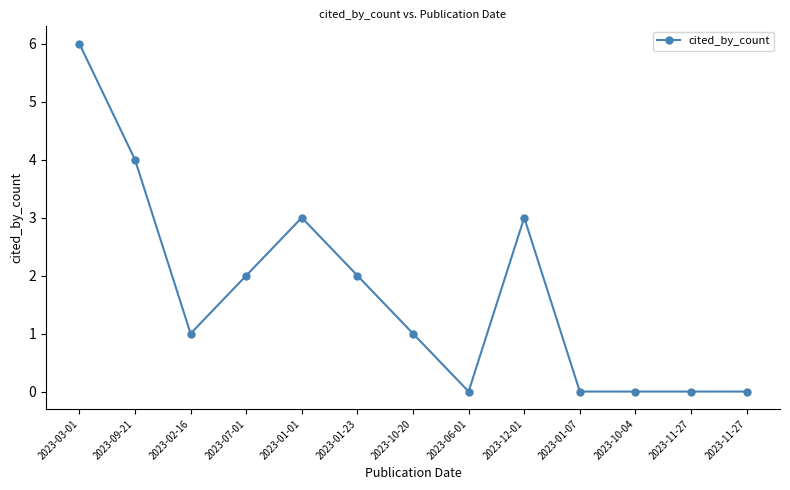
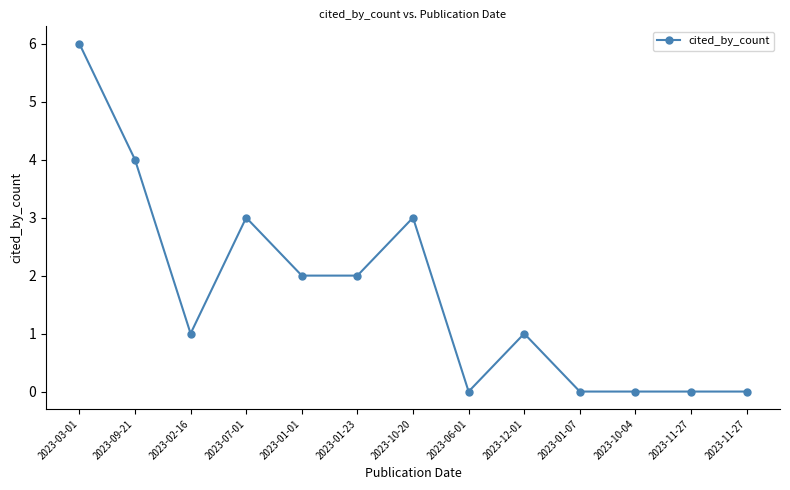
2023-07-01: 2 -> 3
2023-01-01: 3 -> 2
2023-10-20: 1 -> 3
2023-12-01: 3 -> 1
